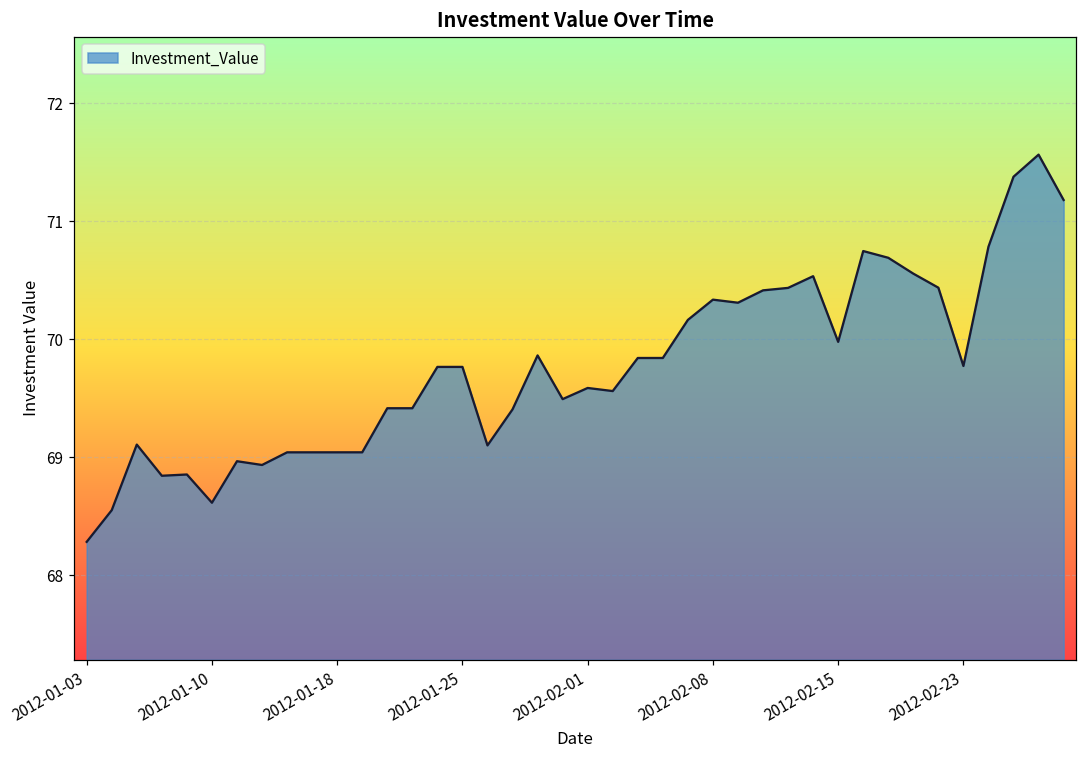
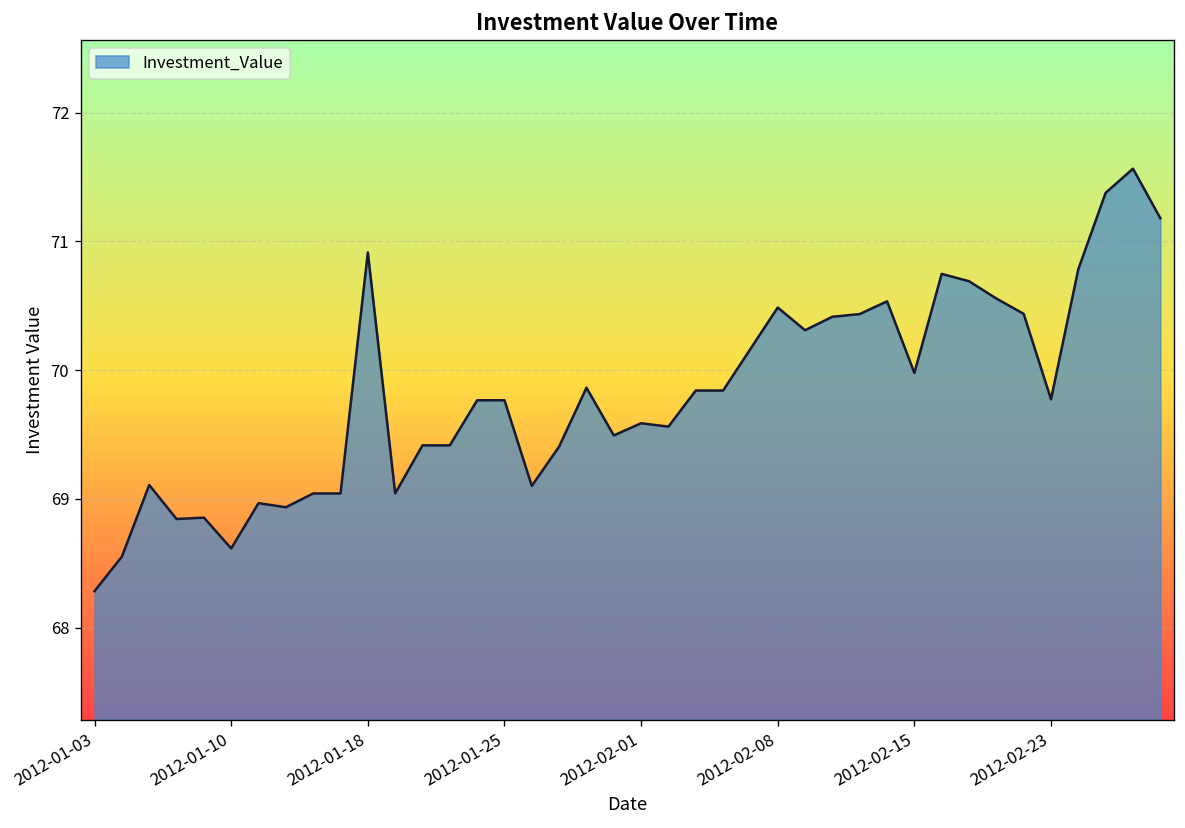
2012-01-18: 69.04 -> 70.91
2012-02-08: 70.34 -> 70.49
